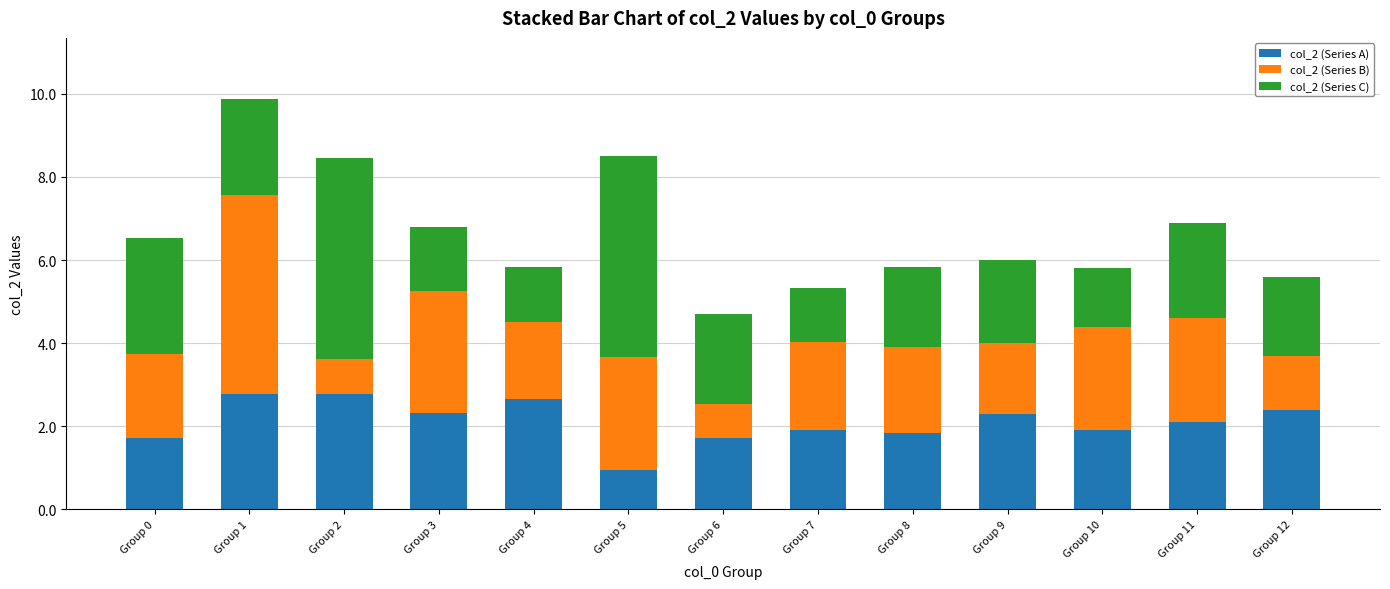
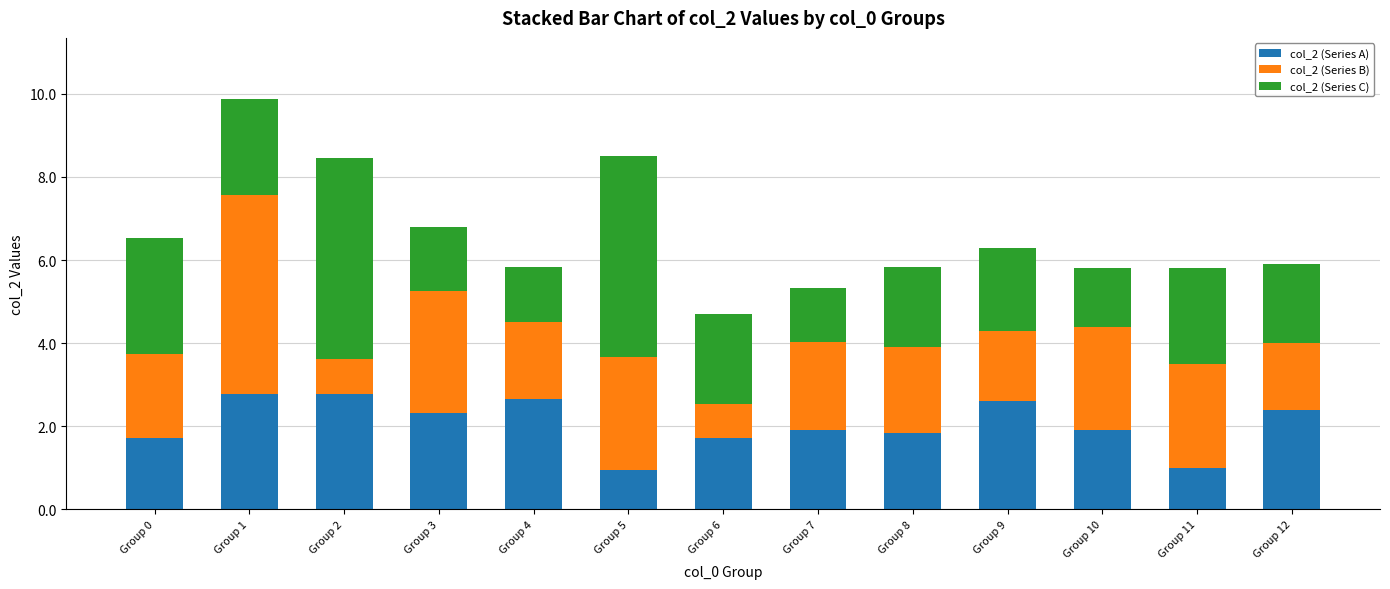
col_2 (Series A), Group 9: 2.3 -> 2.6
col_2 (Series A), Group 11: 2.1 -> 1.0
col_2 (Series B), Group 12: 1.3 -> 1.6
